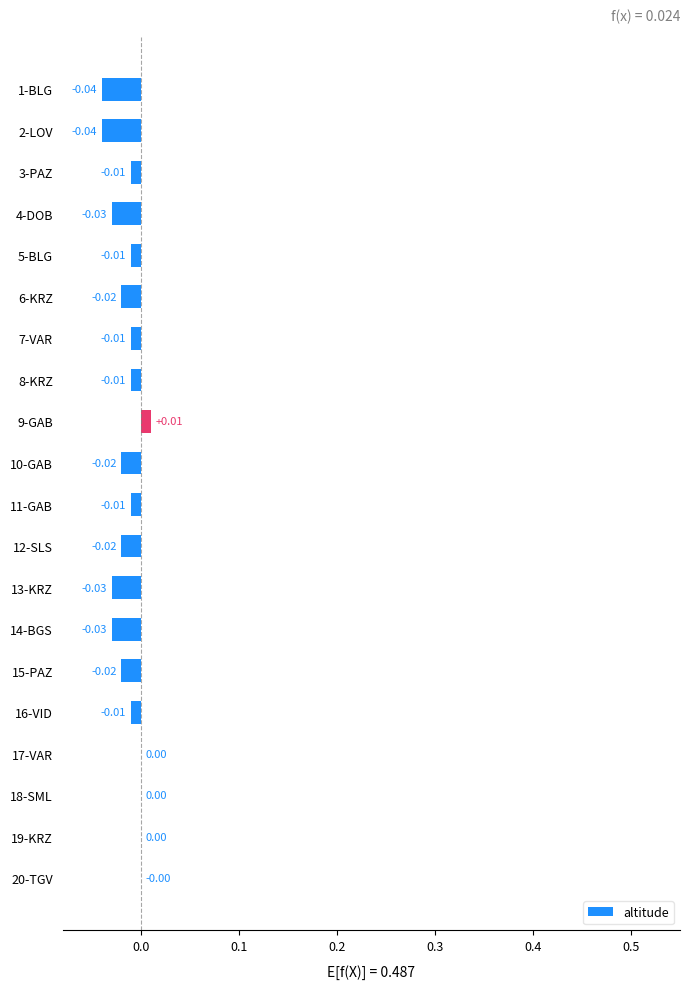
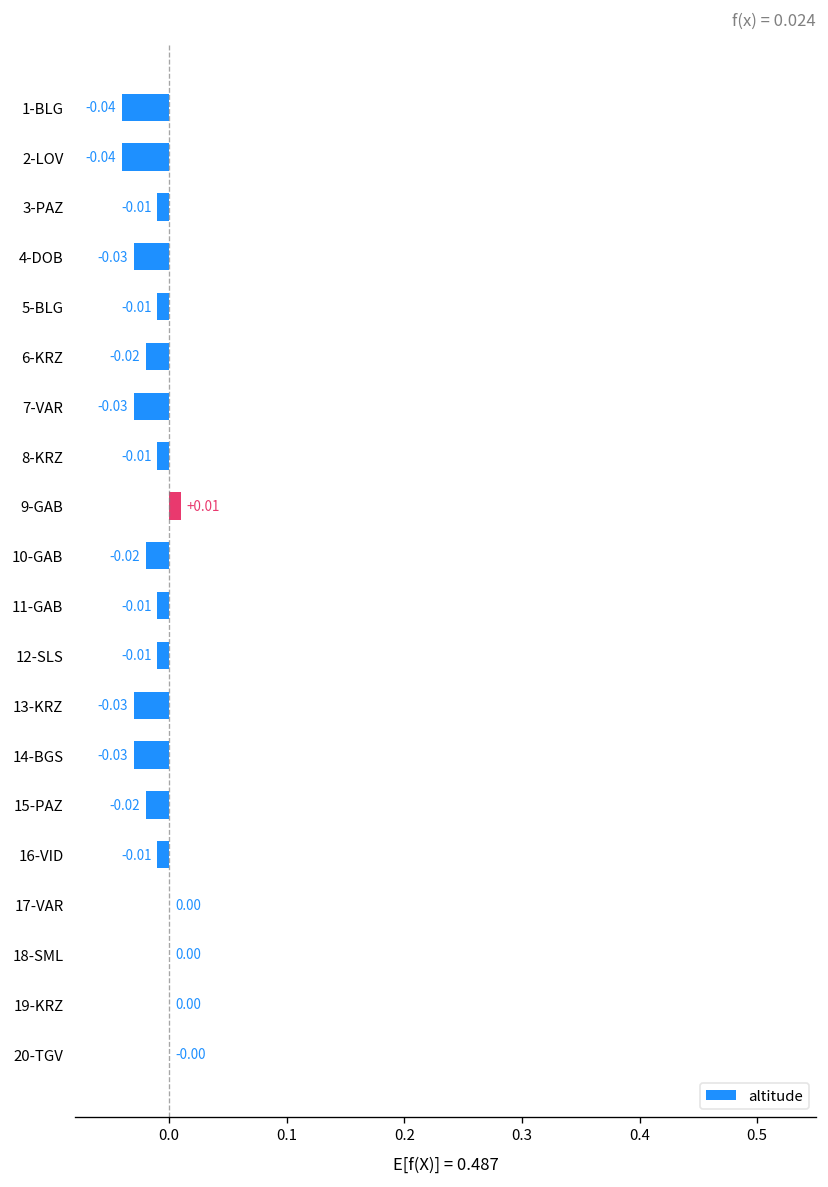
7-VAR: -0.01 -> -0.03
12-SLS: -0.02 -> -0.01
